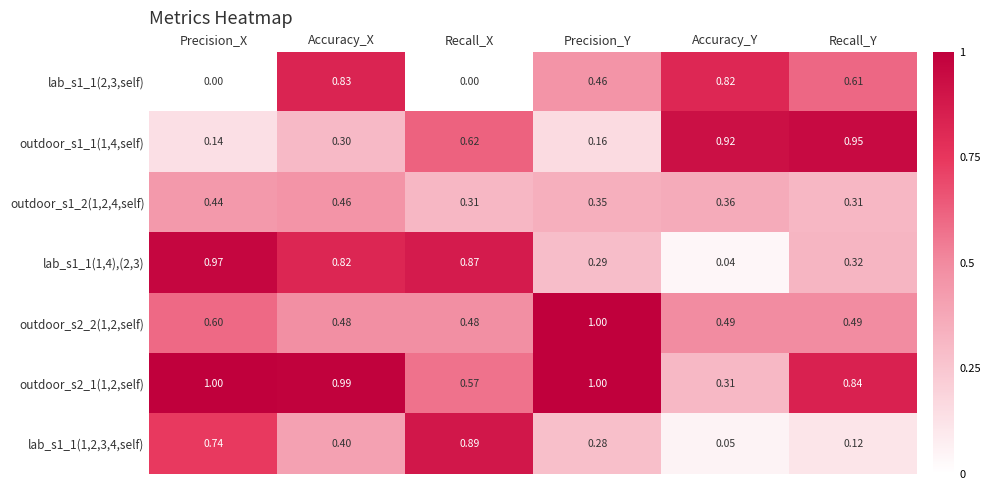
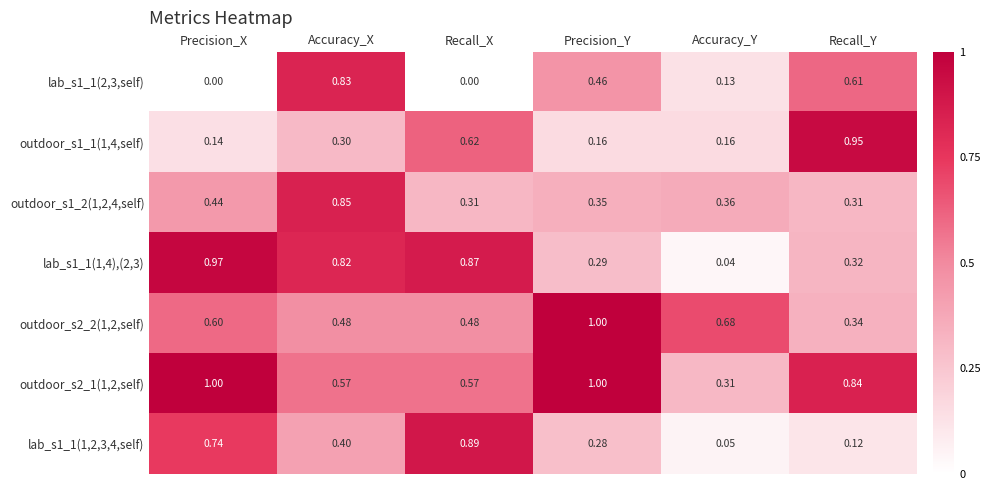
lab_s1_1(2,3,self), Accuracy_Y: 0.82 -> 0.13
outdoor_s1_1(1,4,self), Accuracy_Y: 0.92 -> 0.16
outdoor_s1_2(1,2,4,self), Accuracy_X: 0.46 -> 0.85
outdoor_s2_2(1,2,self), Accuracy_Y: 0.49 -> 0.68
outdoor_s2_2(1,2,self), Recall_Y: 0.49 -> 0.34
outdoor_s2_1(1,2,self), Accuracy_X: 0.99 -> 0.57
